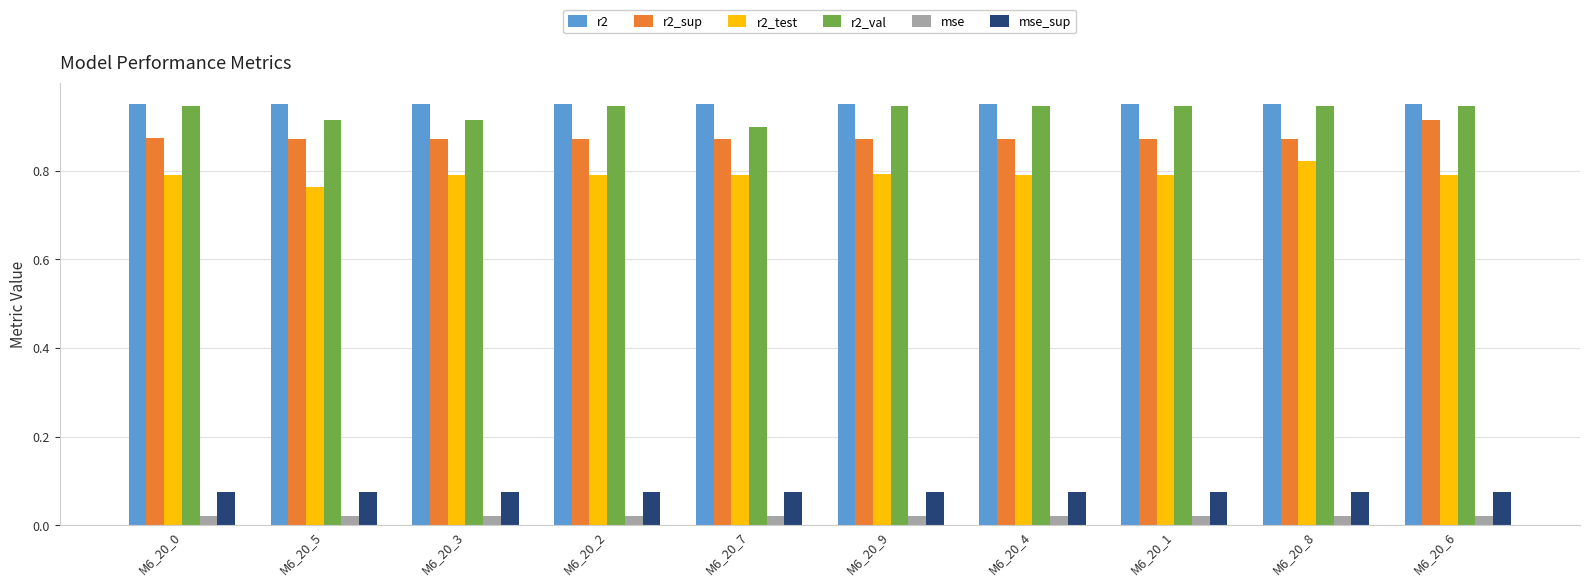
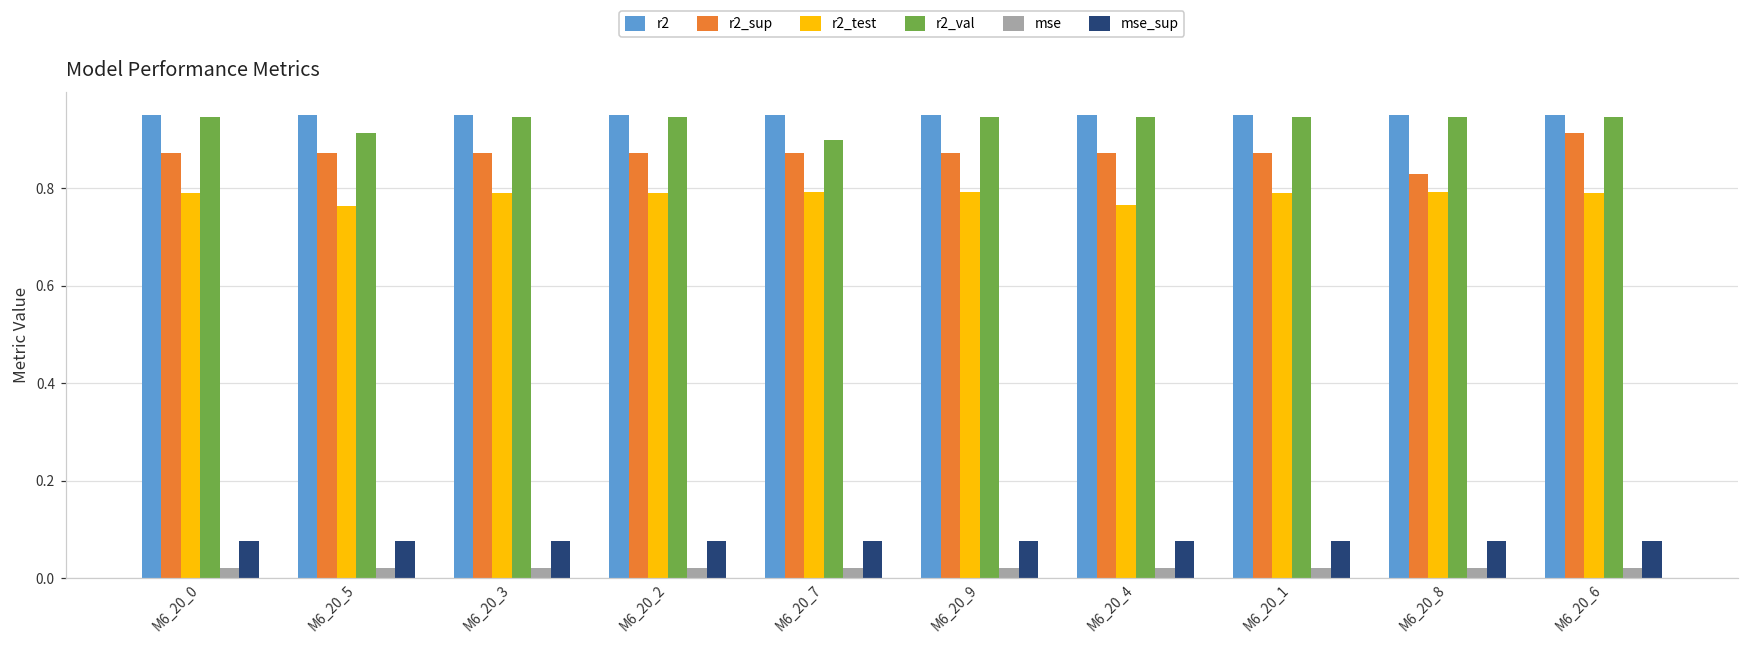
r2_val, M6_20_3: 0.91 -> 0.95
r2_test, M6_20_4: 0.79 -> 0.77
r2_sup, M6_20_8: 0.87 -> 0.83
r2_test, M6_20_8: 0.82 -> 0.79
